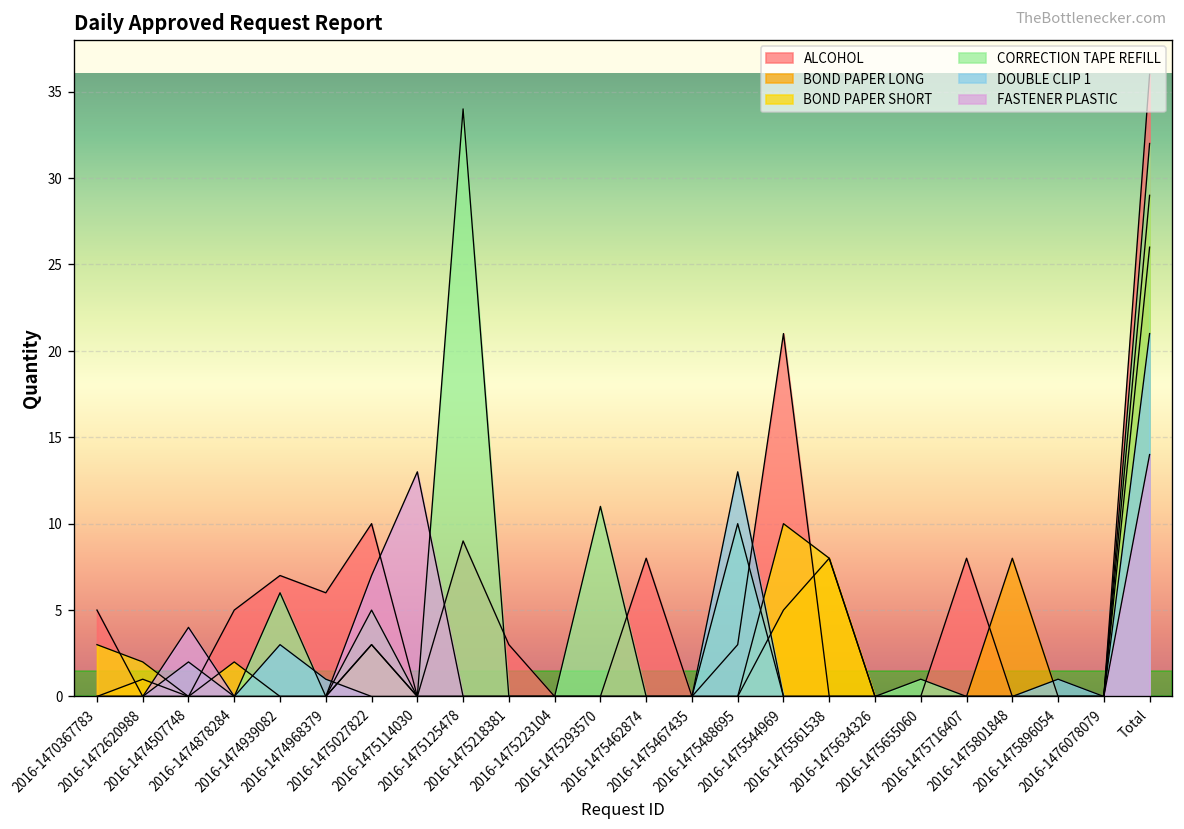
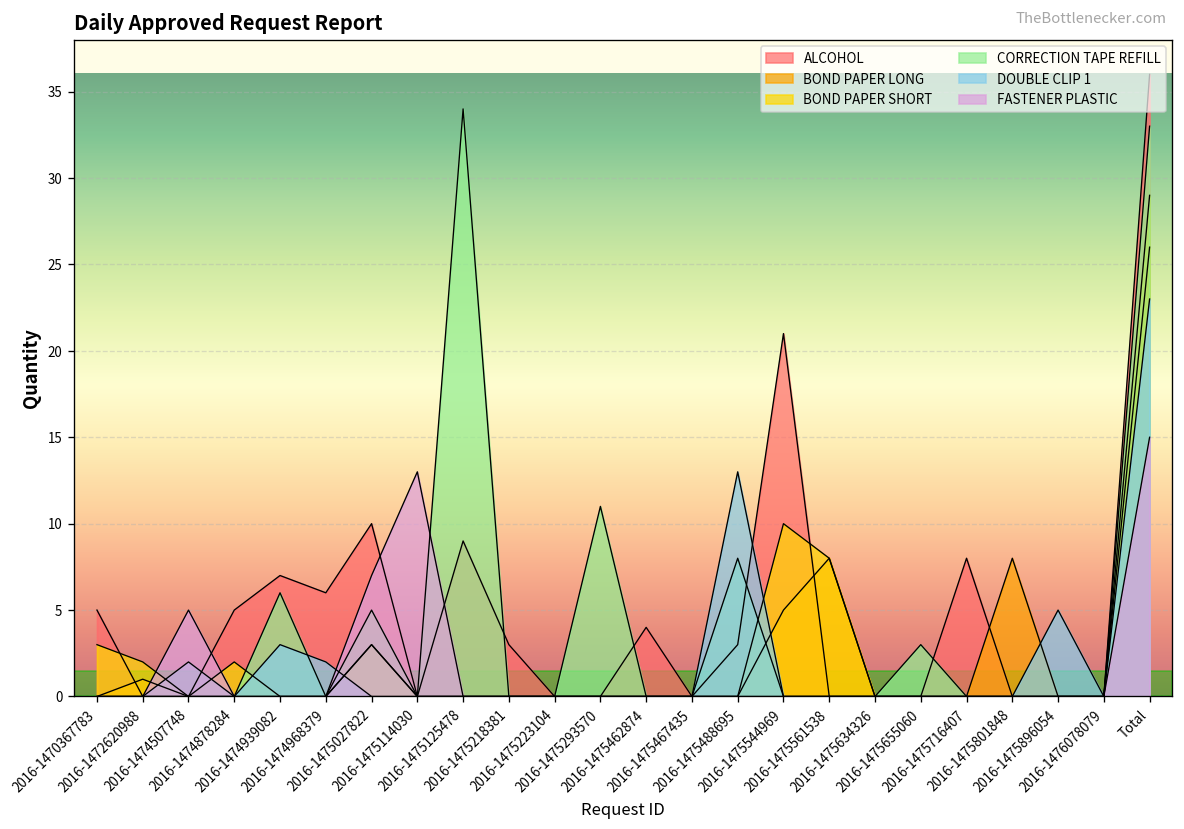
FASTENER PLASTIC, 2016-1474507748: 4 -> 5
DOUBLE CLIP 1, 2016-1474968379: 1 -> 2
ALCOHOL, 2016-1475462874: 8 -> 4
CORRECTION TAPE REFILL, 2016-1475488695: 10 -> 8
CORRECTION TAPE REFILL, 2016-1475655060: 1 -> 3
DOUBLE CLIP 1, 2016-1475896054: 1 -> 5
CORRECTION TAPE REFILL, Total: 32 -> 33
DOUBLE CLIP 1, Total: 21 -> 23
FASTENER PLASTIC, Total: 14 -> 15
